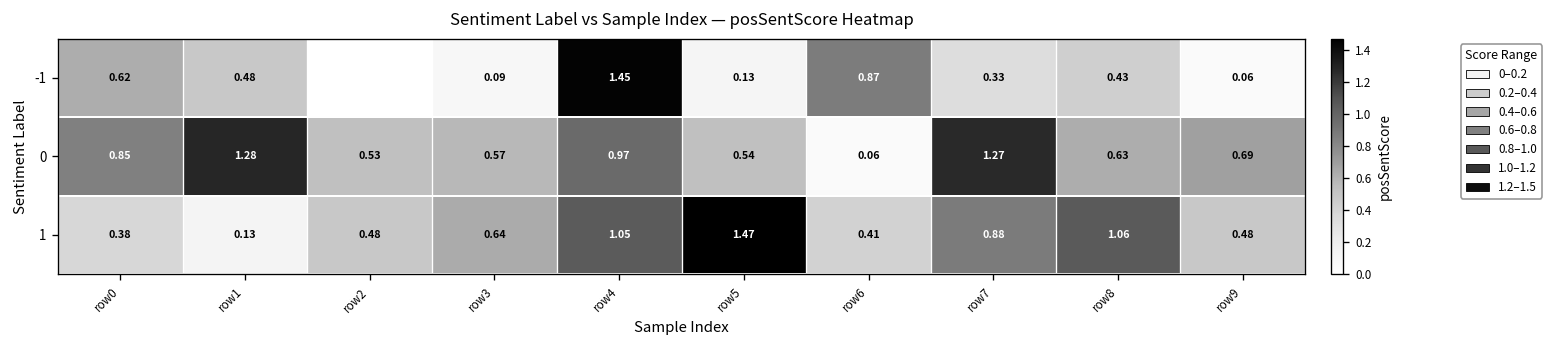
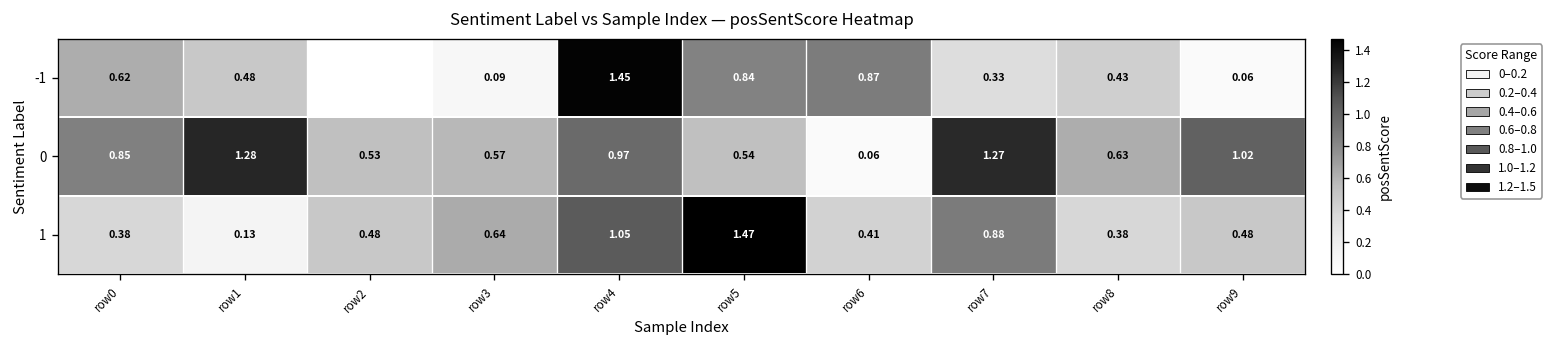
-1, row5: 0.13 -> 0.84
0, row9: 0.69 -> 1.02
1, row8: 1.06 -> 0.38
